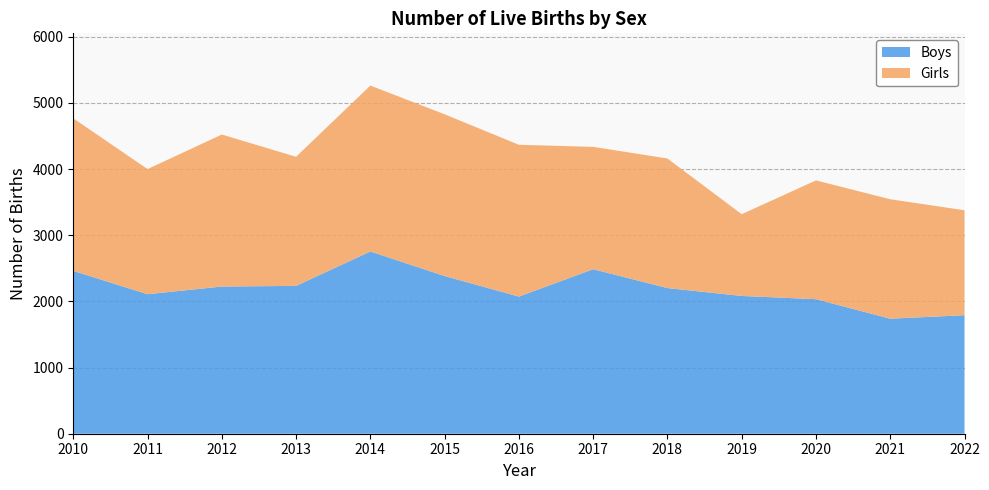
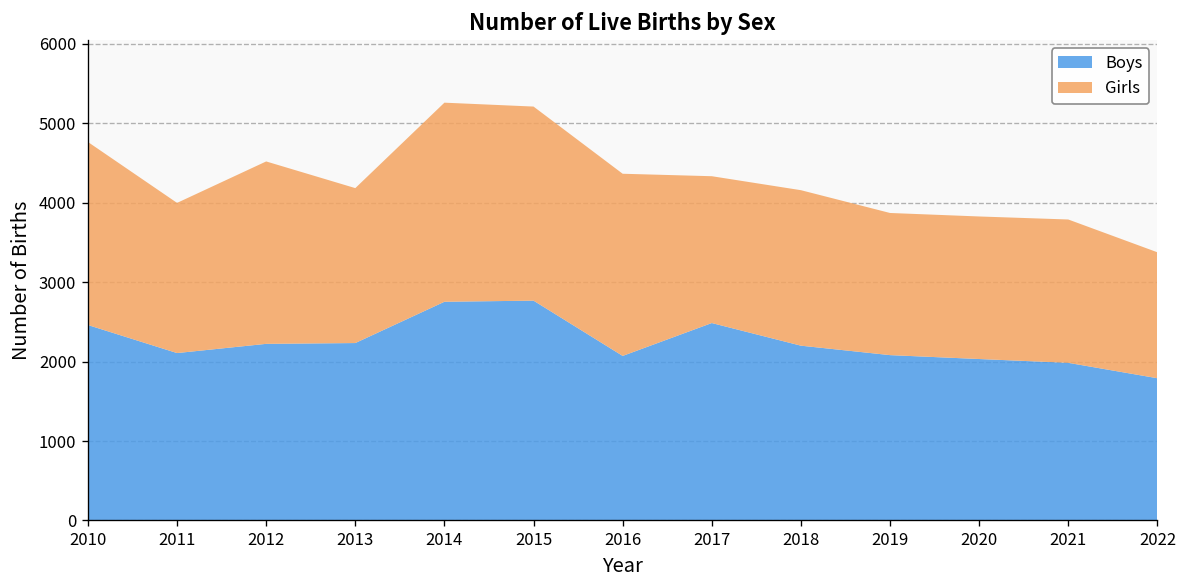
Boys, 2015: 2400 -> 2800
Girls, 2019: 1200 -> 1800
Boys, 2021: 1700 -> 2000
